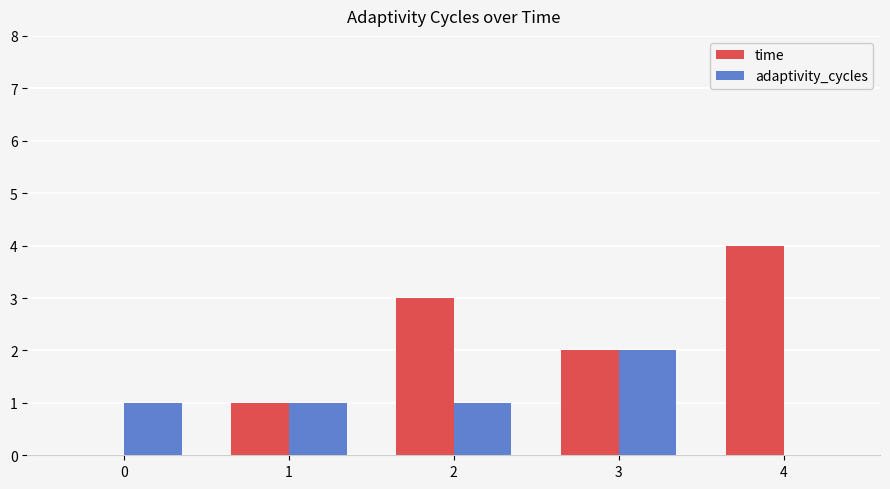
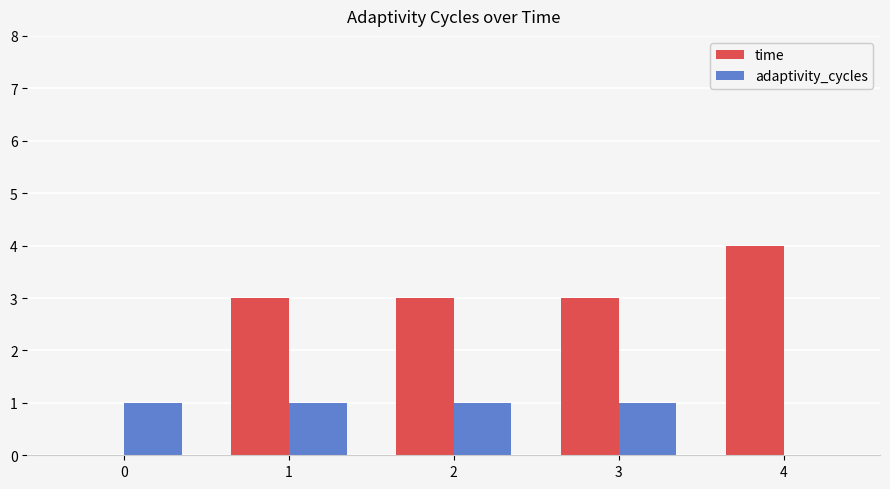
time, 1: 1 -> 3
time, 3: 2 -> 3
adaptivity_cycles, 3: 2 -> 1
